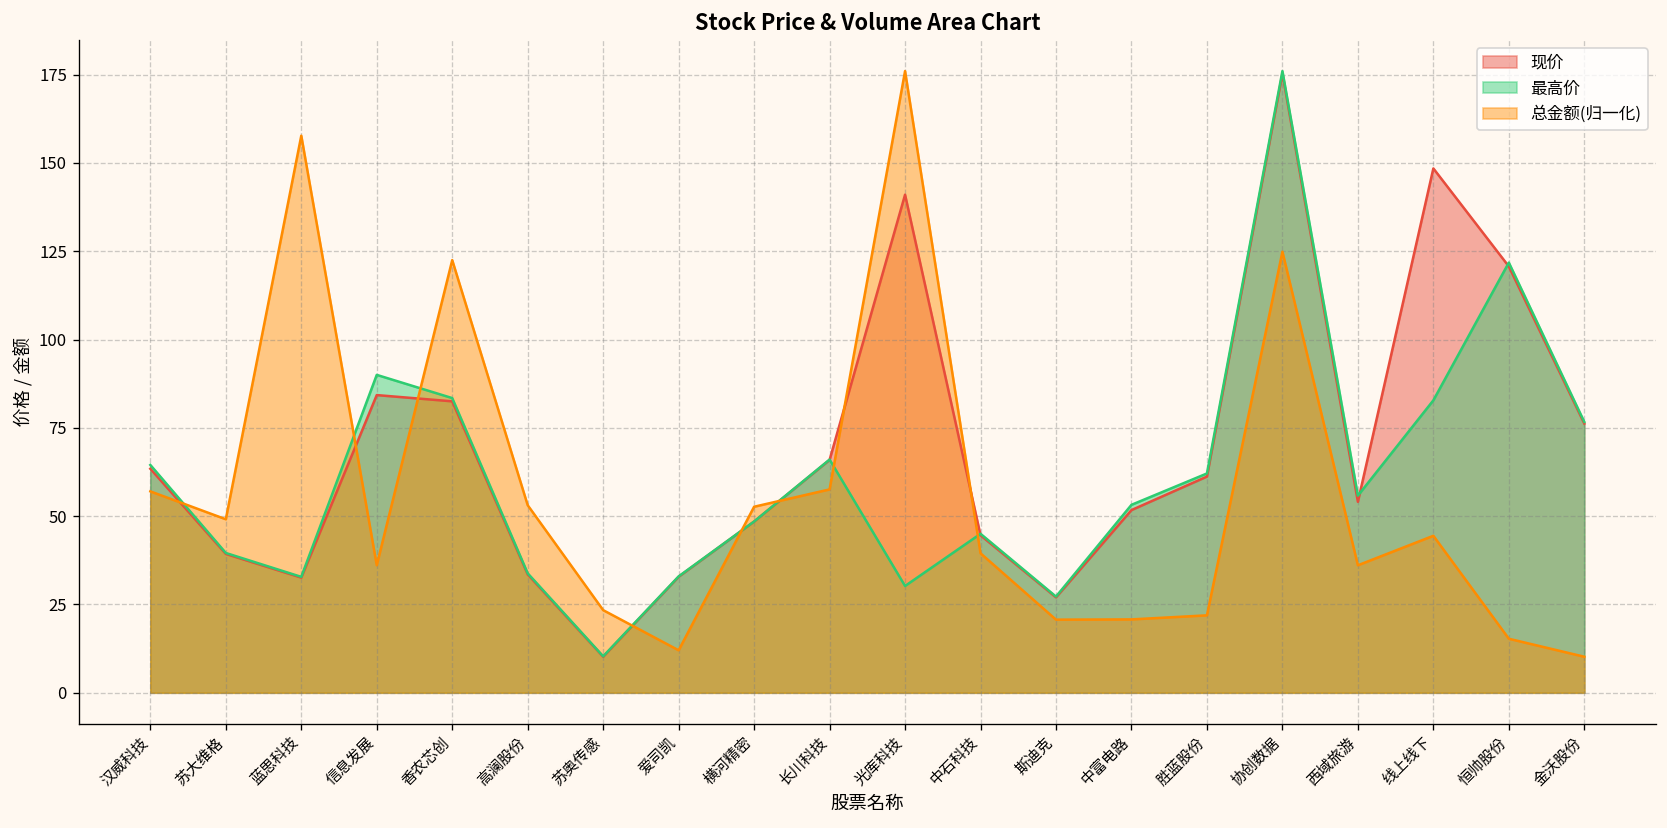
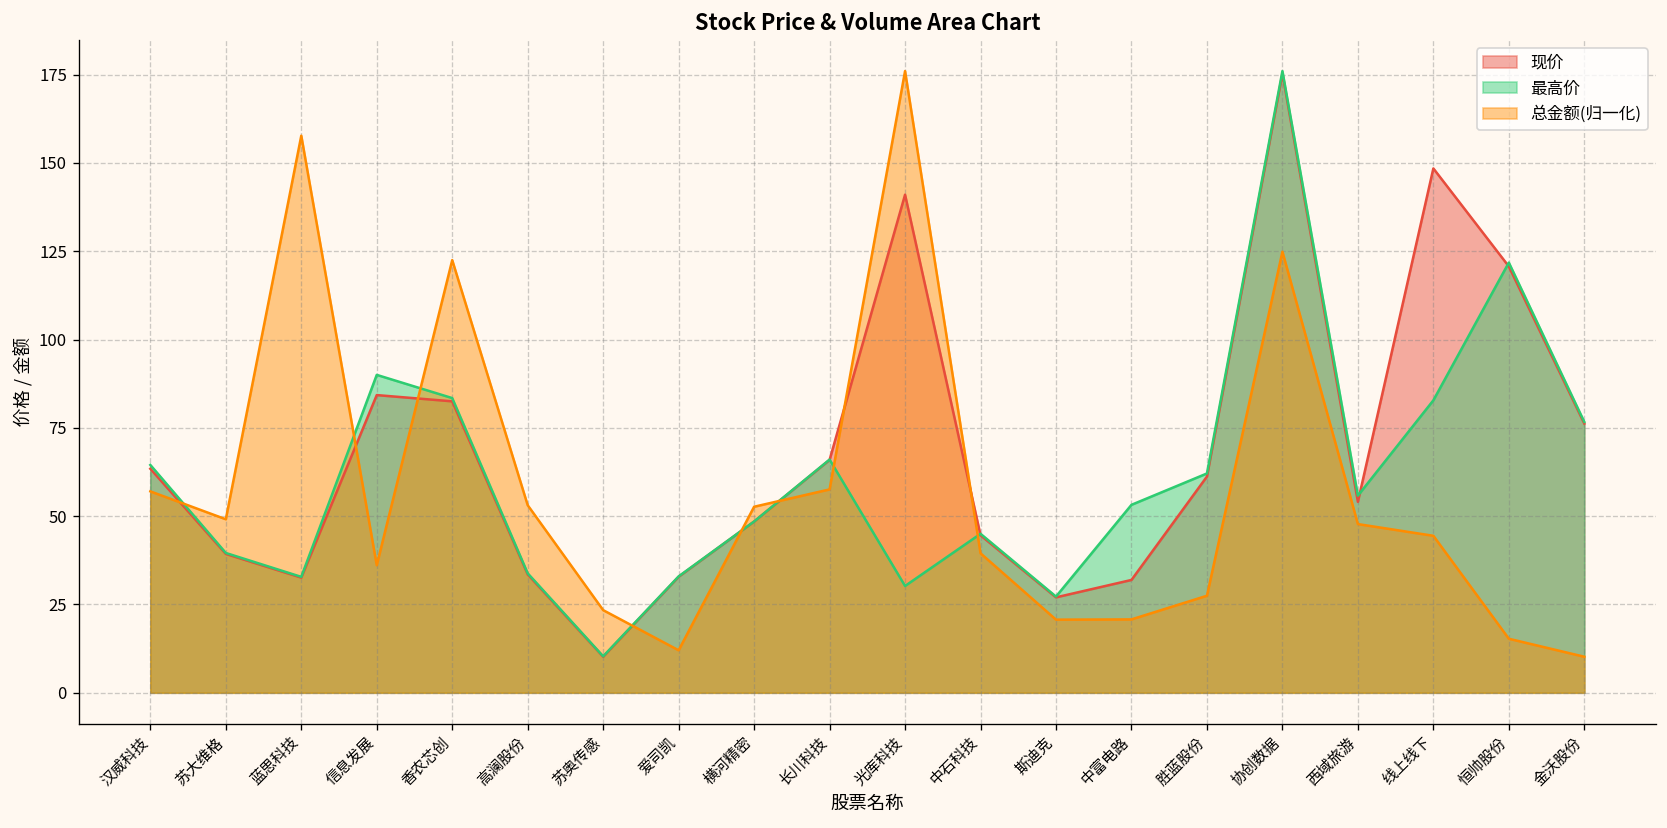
现价, 中富电路: 52 -> 32
总金额(归一化), 胜蓝股份: 22 -> 27
总金额(归一化), 西域旅游: 36 -> 48
